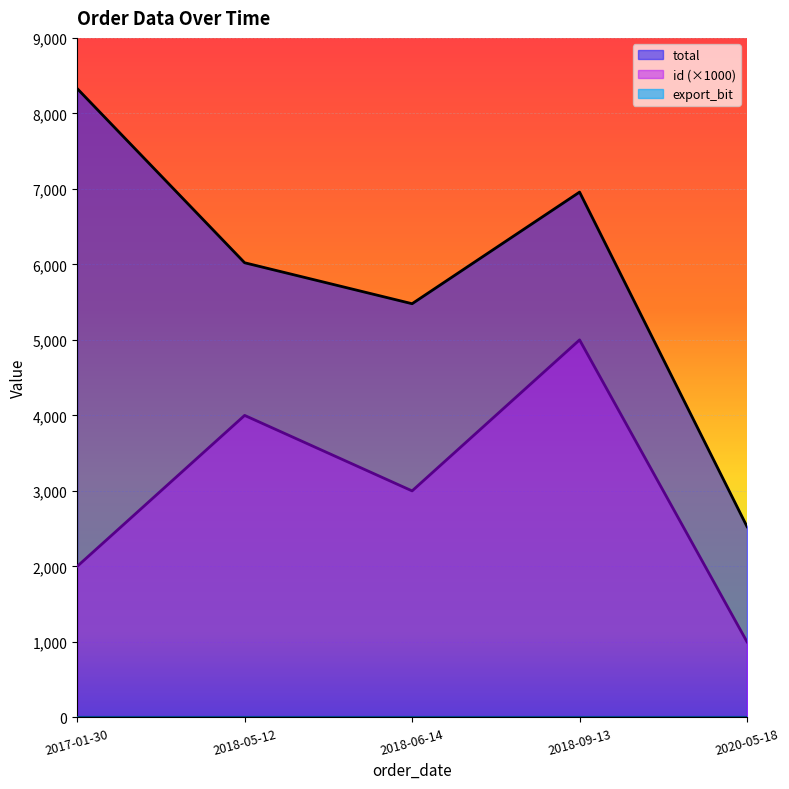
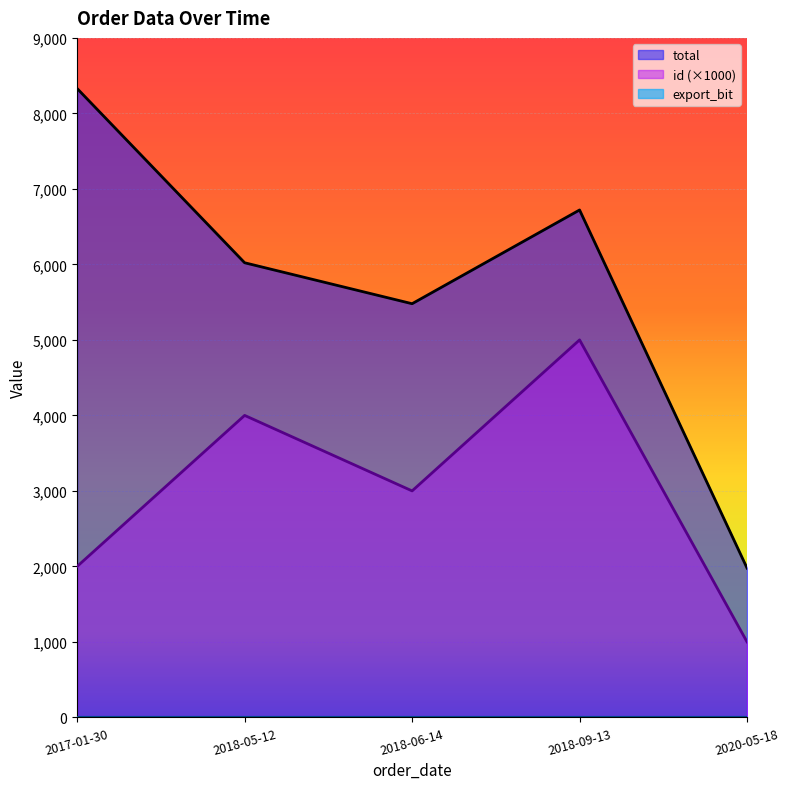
total, 2018-09-13: 7,000 -> 6,700
total, 2020-05-18: 2,500 -> 2,000
